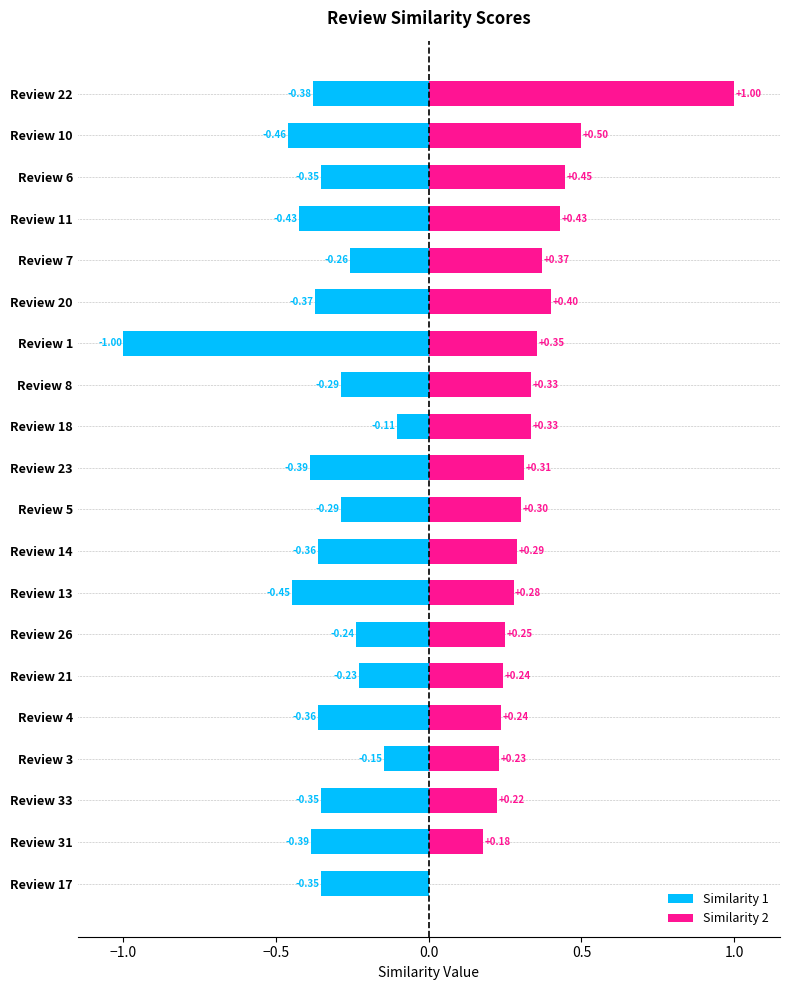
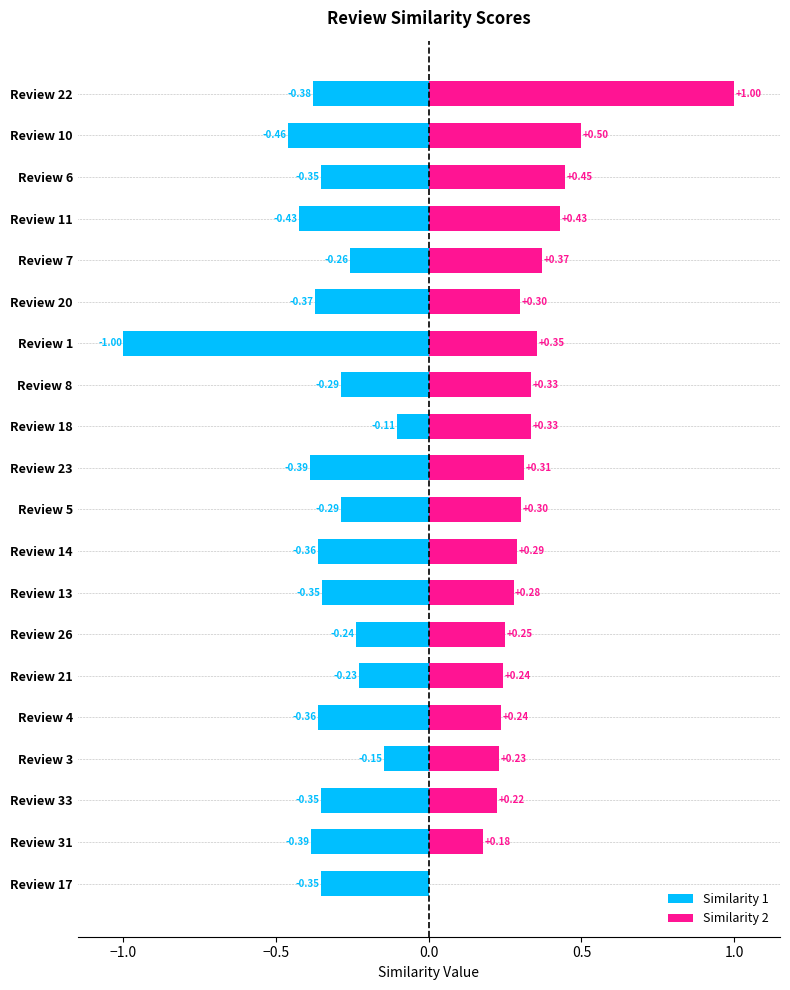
Similarity 2, Review 20: +0.40 -> +0.30
Similarity 1, Review 13: -0.45 -> -0.35
